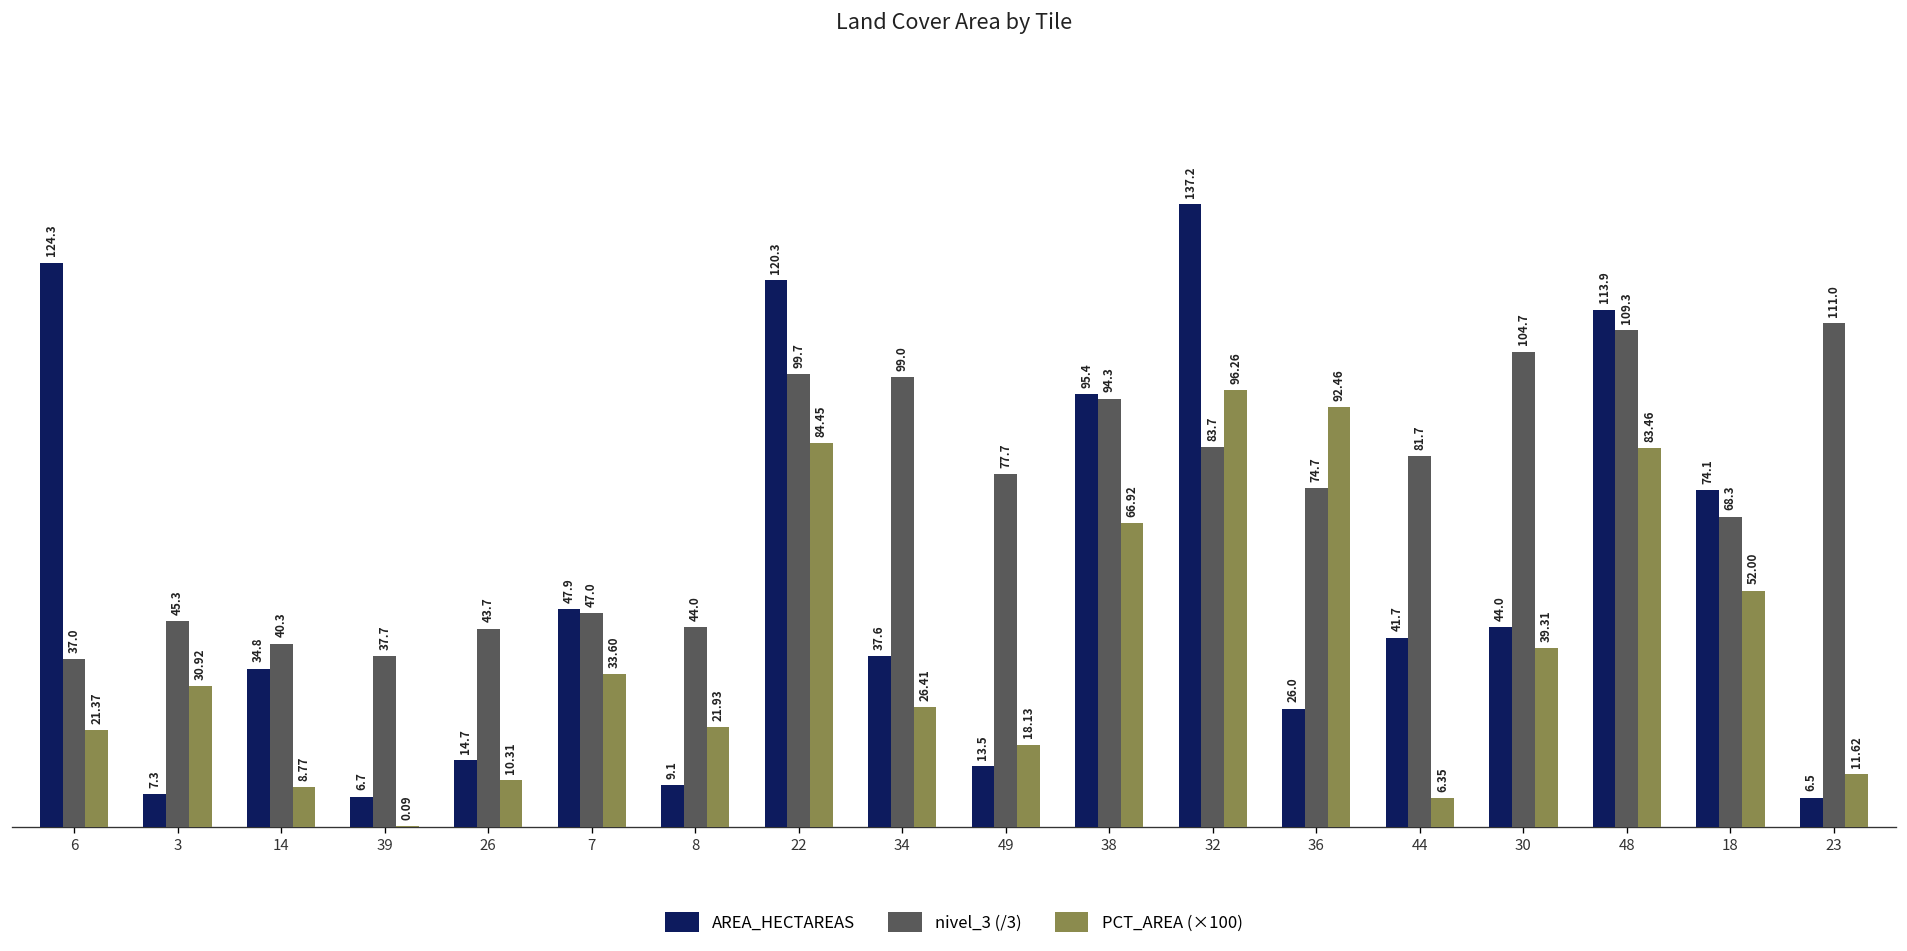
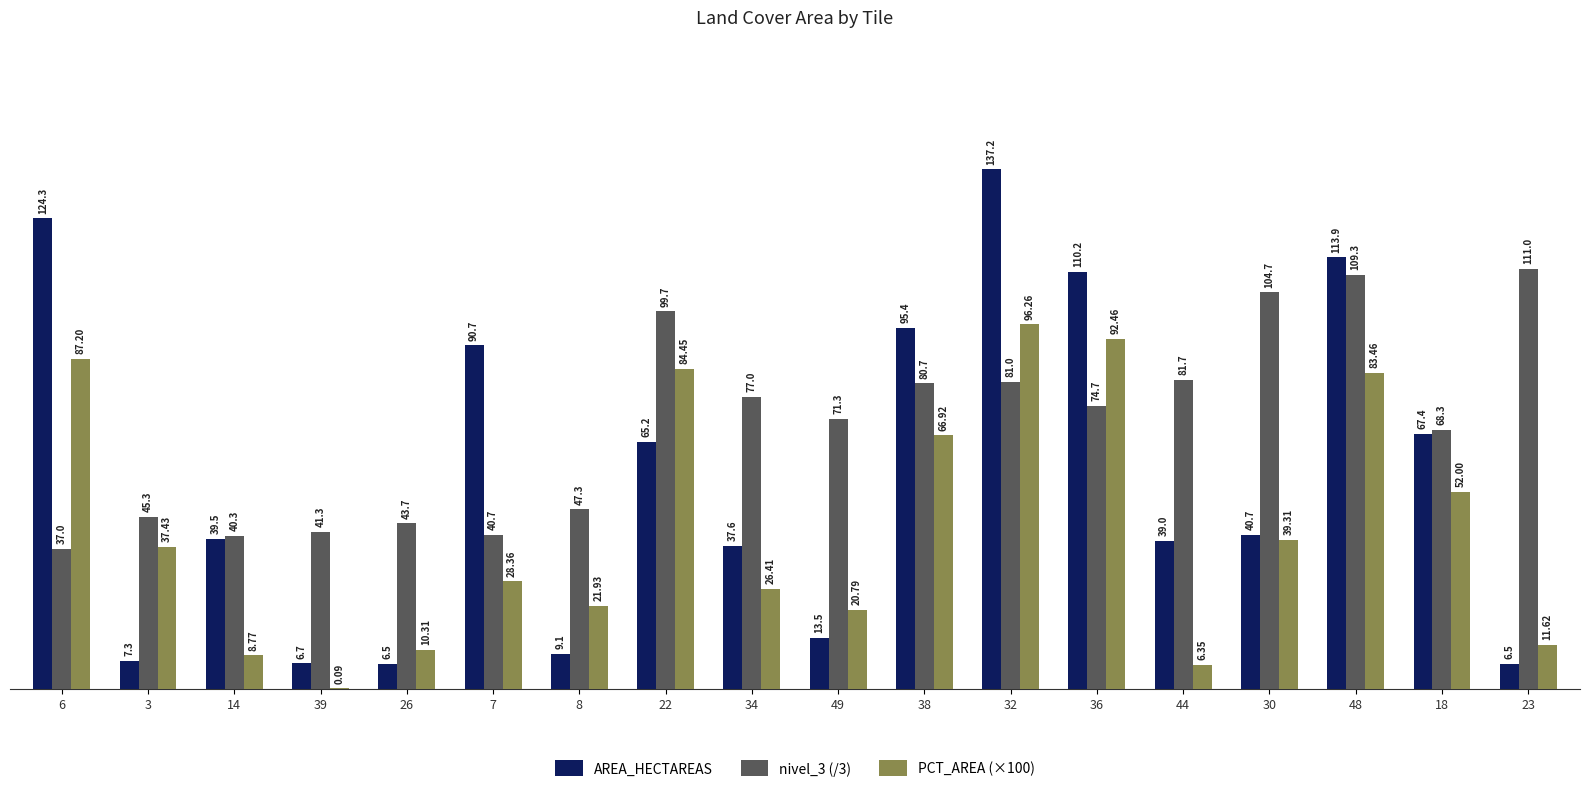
PCT_AREA (×100), 6: 21.37 -> 87.20
PCT_AREA (×100), 3: 30.92 -> 37.43
AREA_HECTAREAS, 14: 34.8 -> 39.5
nivel_3 (/3), 39: 37.7 -> 41.3
AREA_HECTAREAS, 26: 14.7 -> 6.5
AREA_HECTAREAS, 7: 47.9 -> 90.7
nivel_3 (/3), 7: 47.0 -> 40.7
PCT_AREA (×100), 7: 33.60 -> 28.36
nivel_3 (/3), 8: 44.0 -> 47.3
AREA_HECTAREAS, 22: 120.3 -> 65.2
nivel_3 (/3), 34: 99.0 -> 77.0
nivel_3 (/3), 49: 77.7 -> 71.3
PCT_AREA (×100), 49: 18.13 -> 20.79
nivel_3 (/3), 38: 94.3 -> 80.7
nivel_3 (/3), 32: 83.7 -> 81.0
AREA_HECTAREAS, 36: 26.0 -> 110.2
AREA_HECTAREAS, 44: 41.7 -> 39.0
AREA_HECTAREAS, 30: 44.0 -> 40.7
AREA_HECTAREAS, 18: 74.1 -> 67.4
